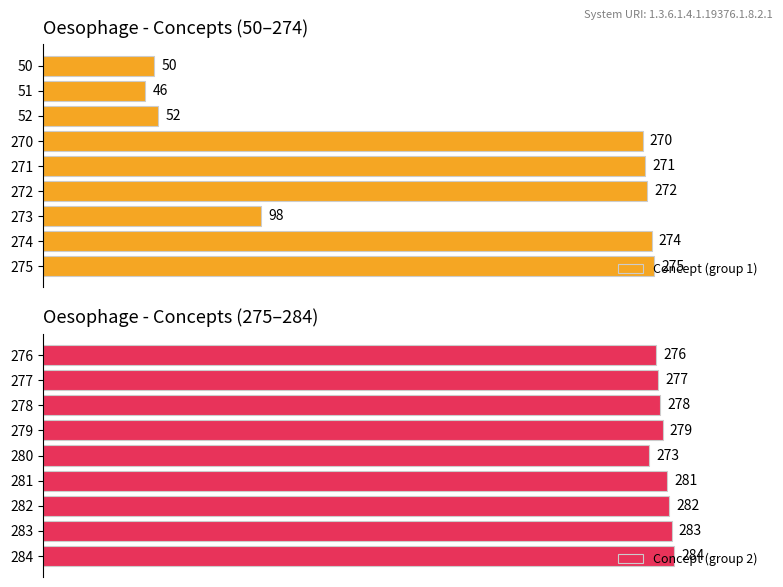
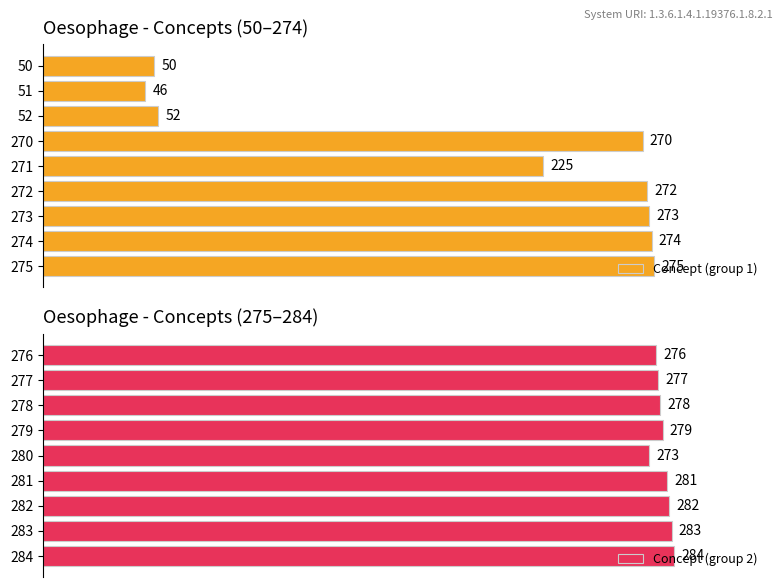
Oesophage - Concepts (50–274), 271: 271 -> 225
Oesophage - Concepts (50–274), 273: 98 -> 273
